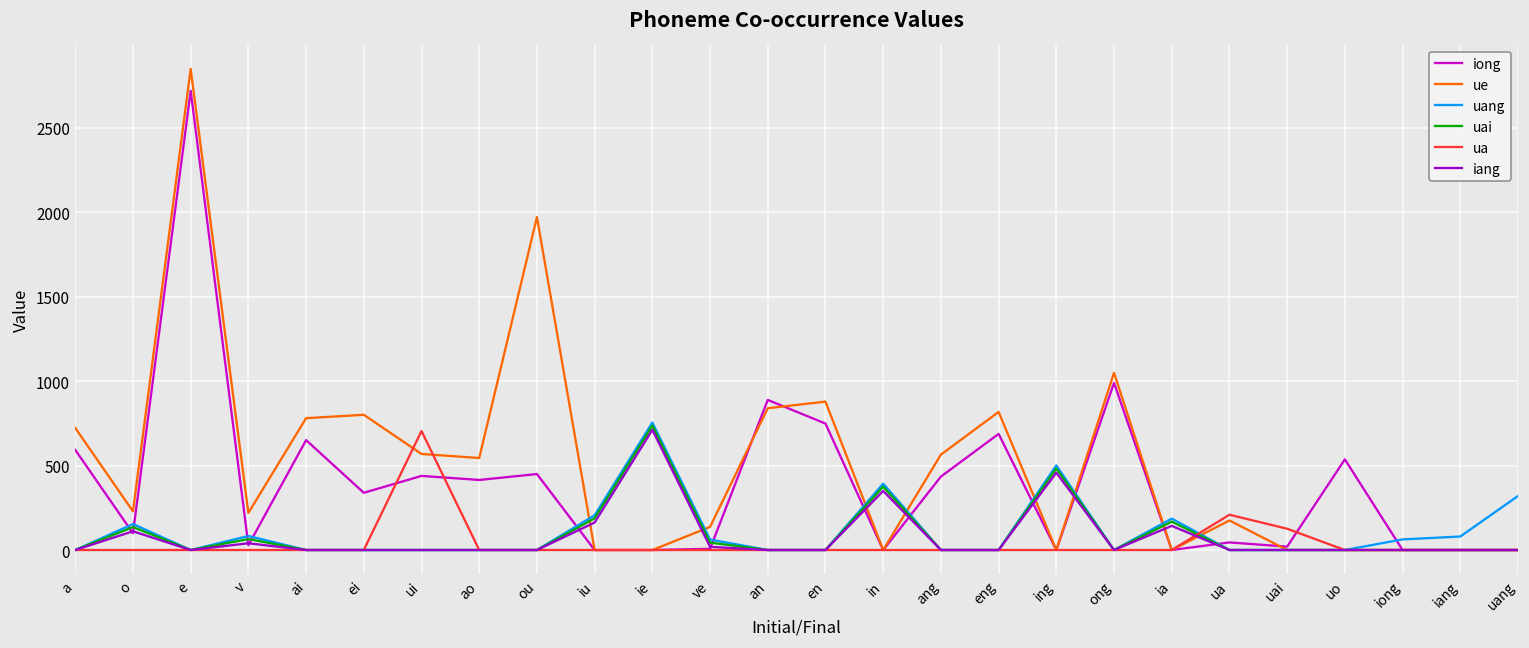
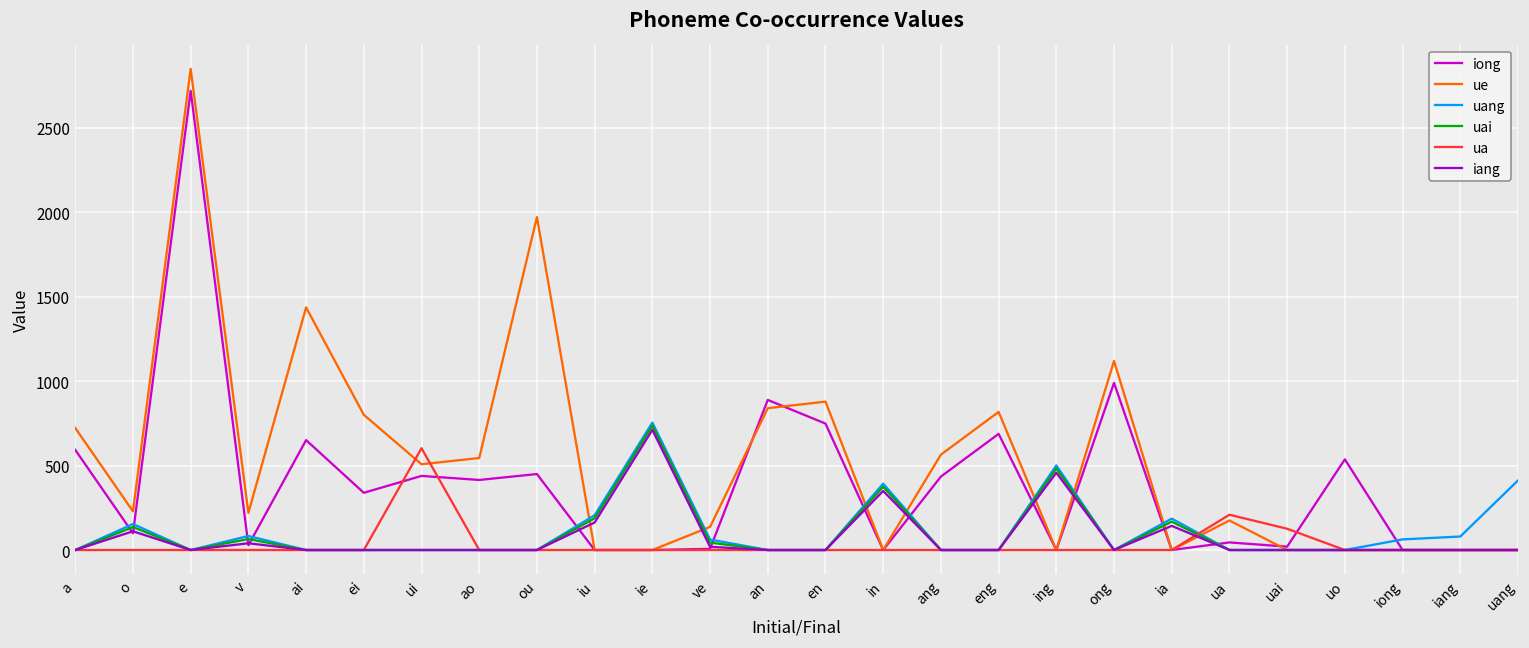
ue, ai: 780 -> 1440
ue, ui: 570 -> 510
ua, ui: 710 -> 600
ue, ong: 1050 -> 1120
uang, uang: 320 -> 410
